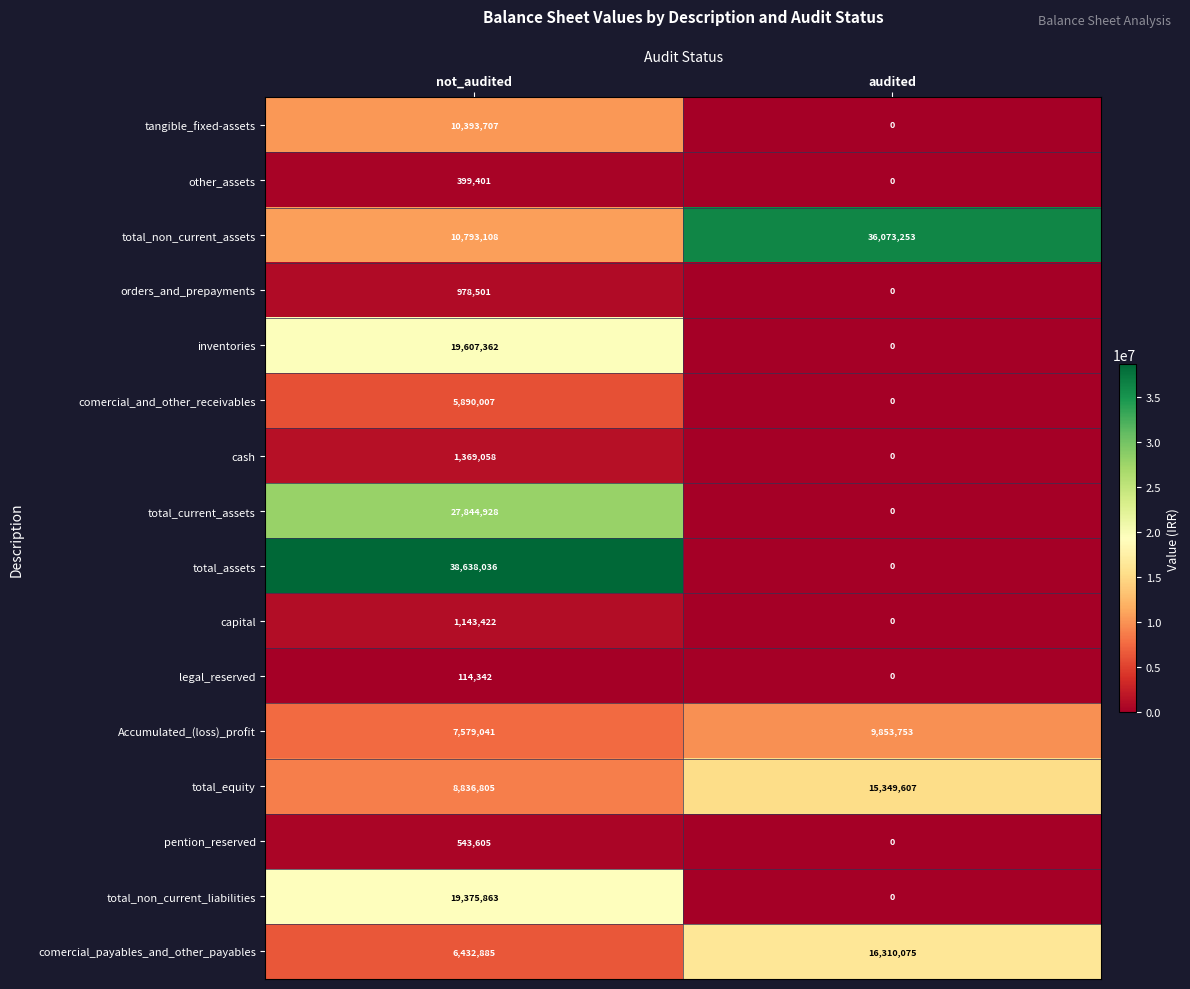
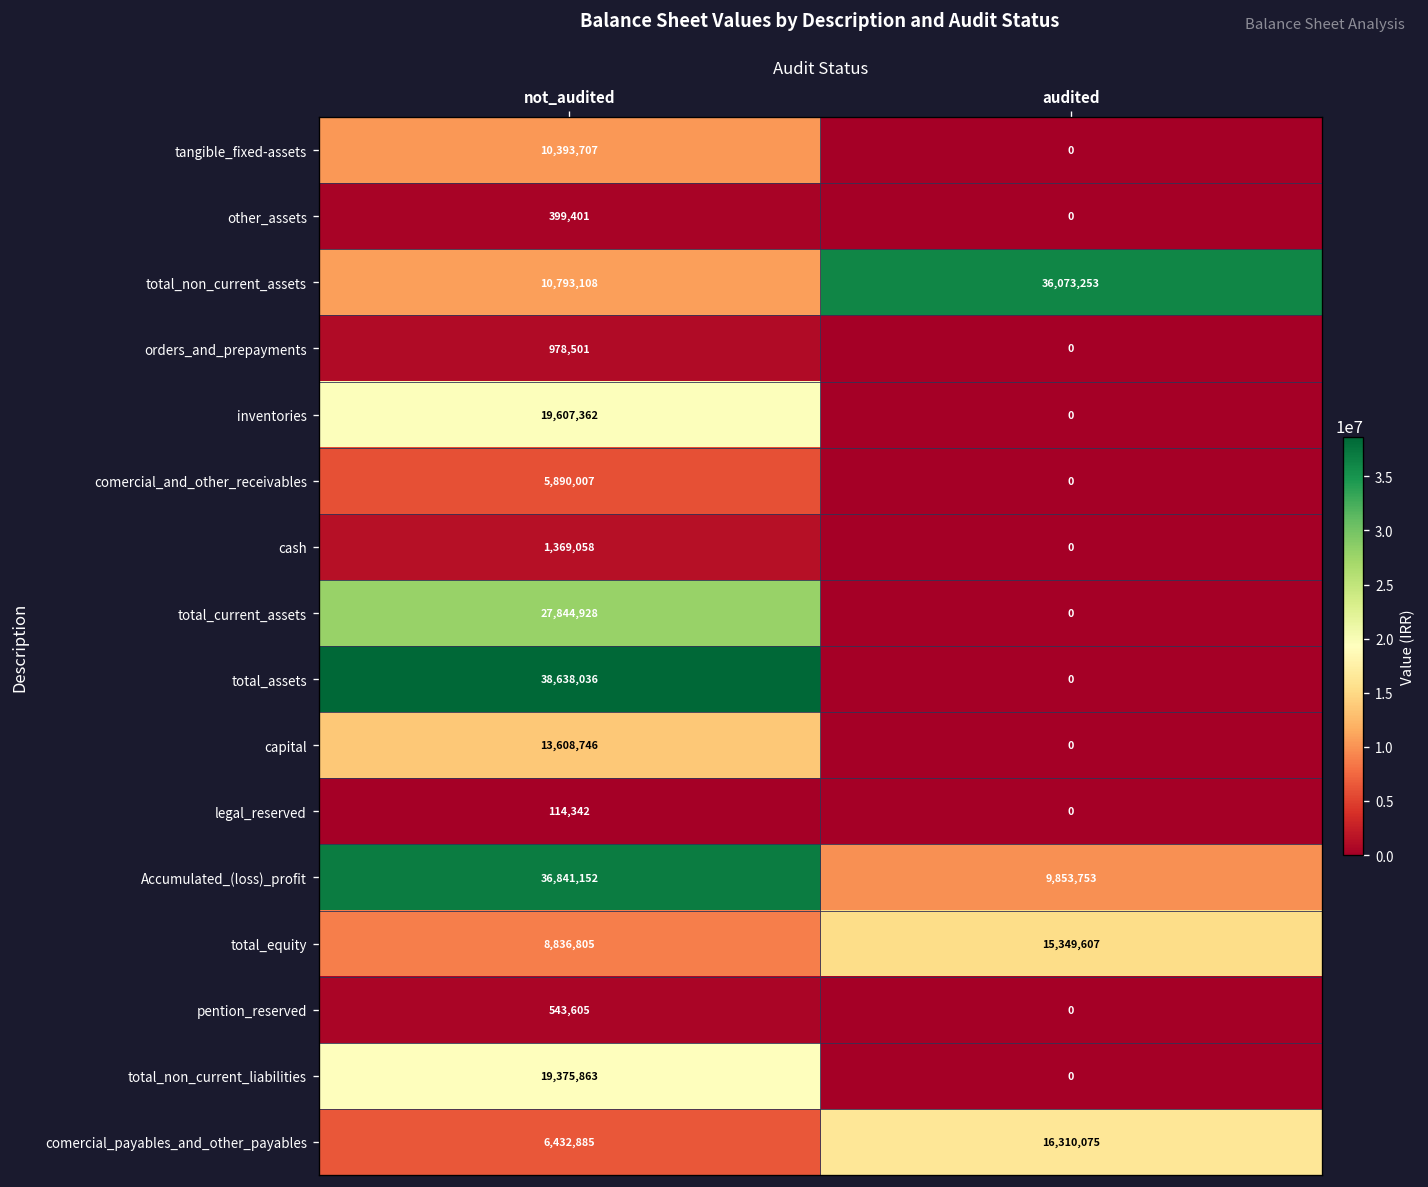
capital, not_audited: 1,143,422 -> 13,608,746
Accumulated_(loss)_profit, not_audited: 7,579,041 -> 36,841,152
